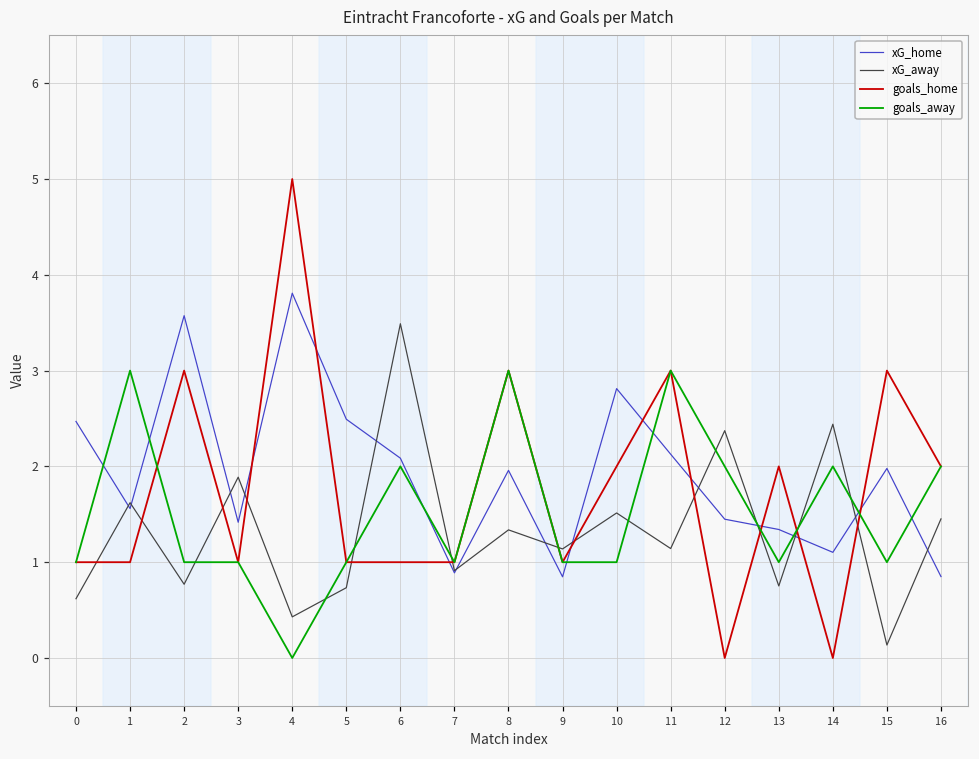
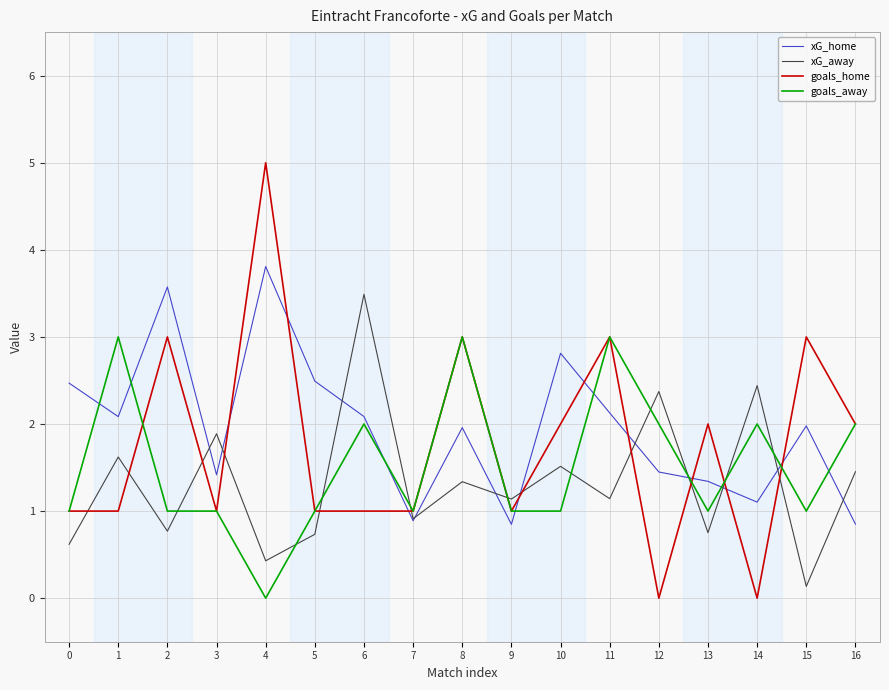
xG_home, 1: 1.6 -> 2.1
